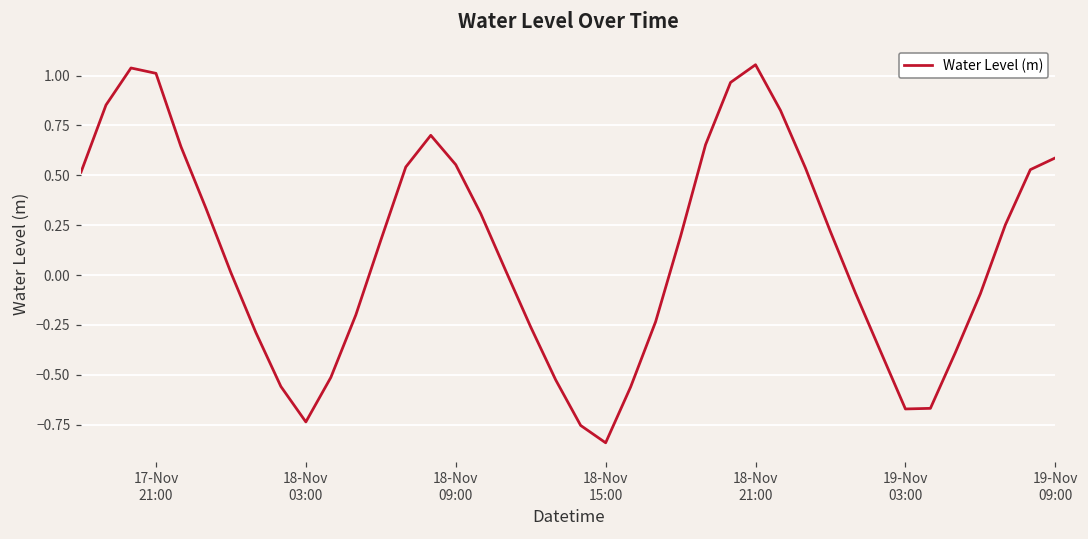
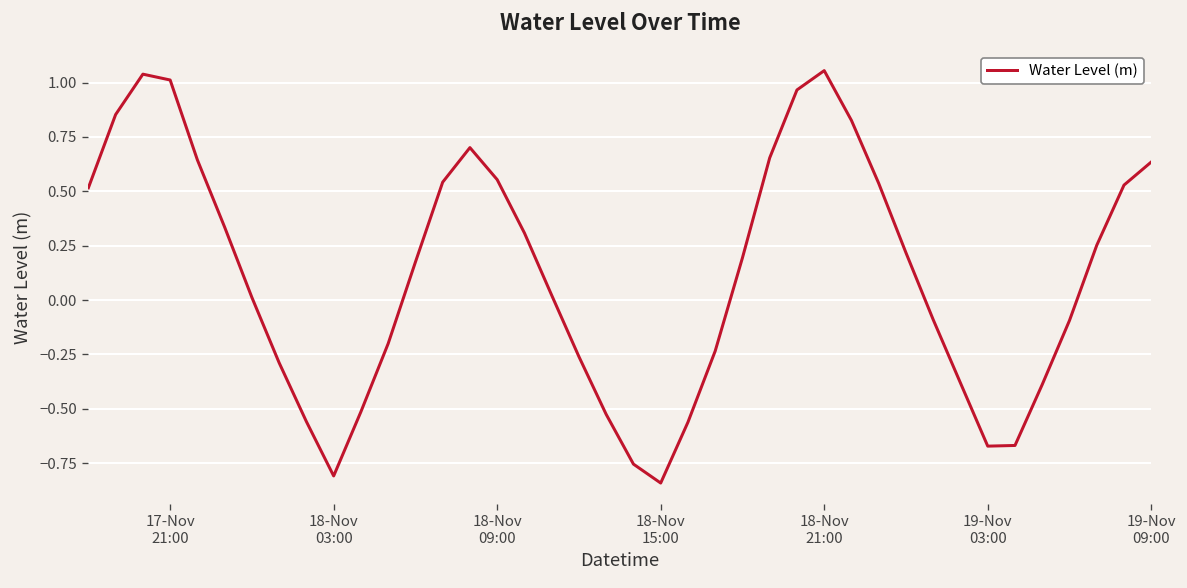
18-Nov 03:00: -0.74 -> -0.81
19-Nov 09:00: 0.59 -> 0.63
